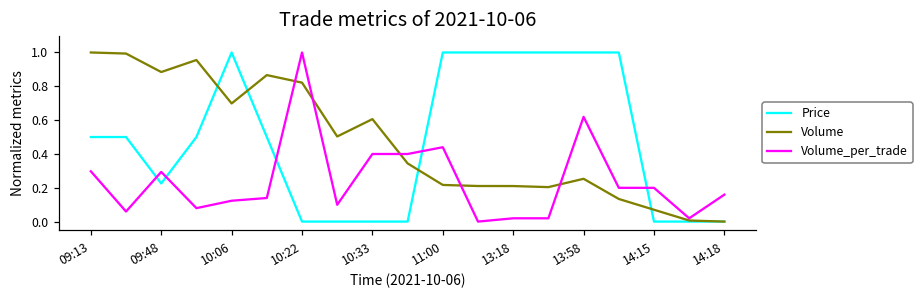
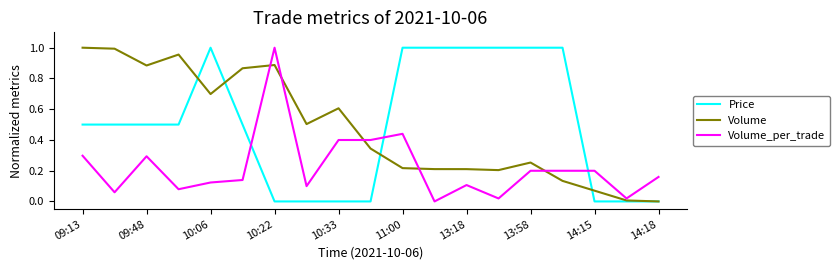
Price, 09:48: 0.23 -> 0.50
Volume, 10:22: 0.82 -> 0.89
Volume_per_trade, 13:18: 0.02 -> 0.11
Volume_per_trade, 13:58: 0.62 -> 0.20
